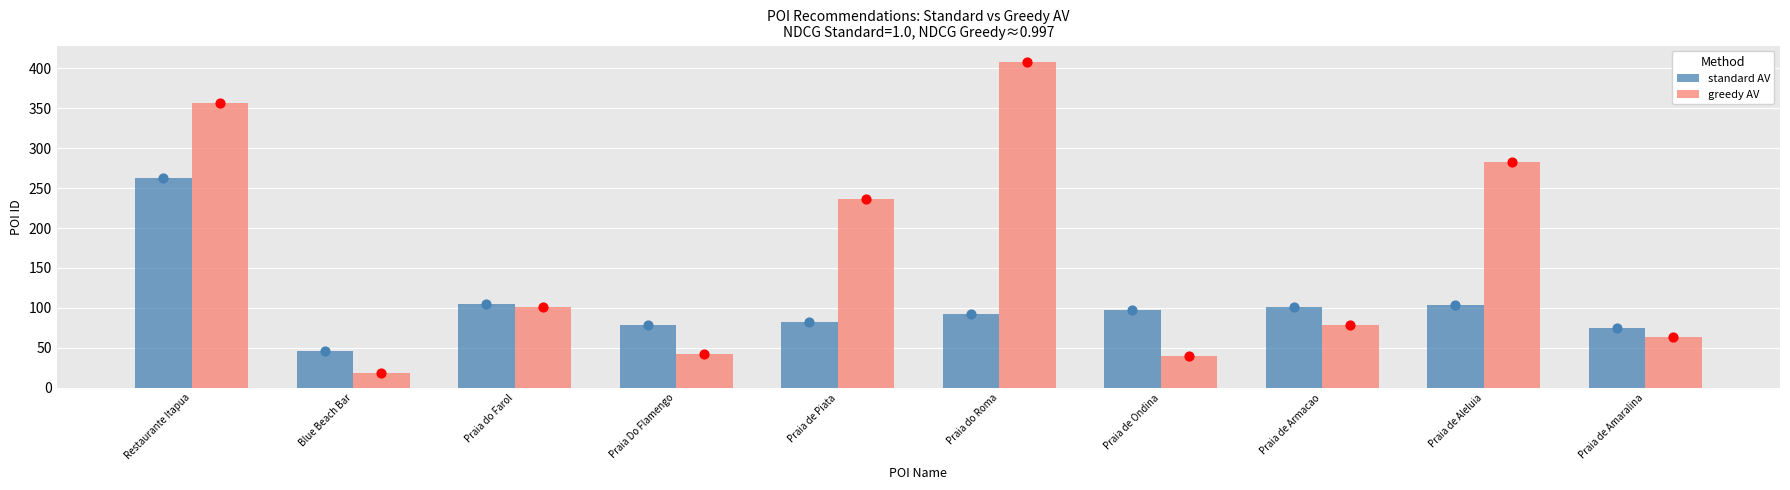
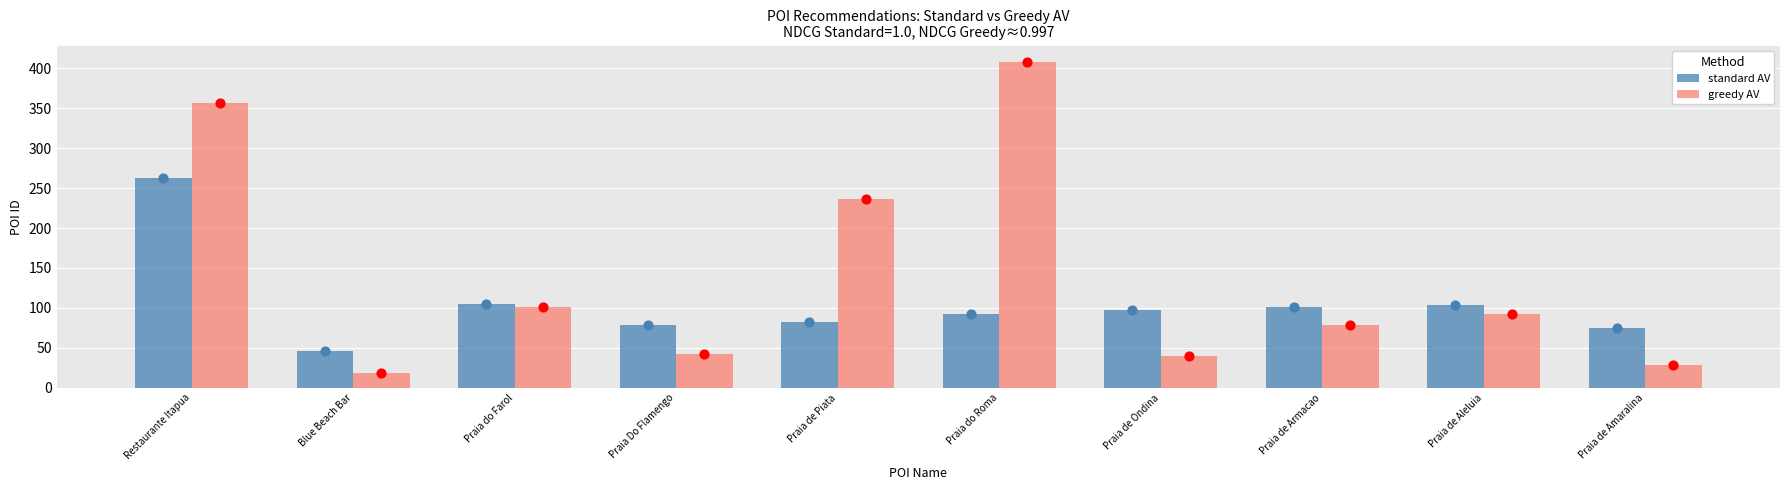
greedy AV, Praia de Aleluia: 280 -> 90
greedy AV, Praia de Amaralina: 60 -> 30
